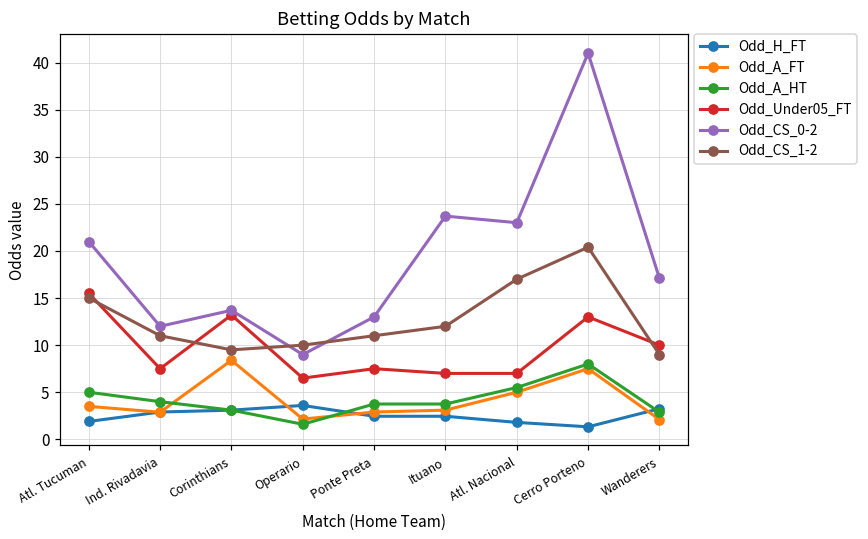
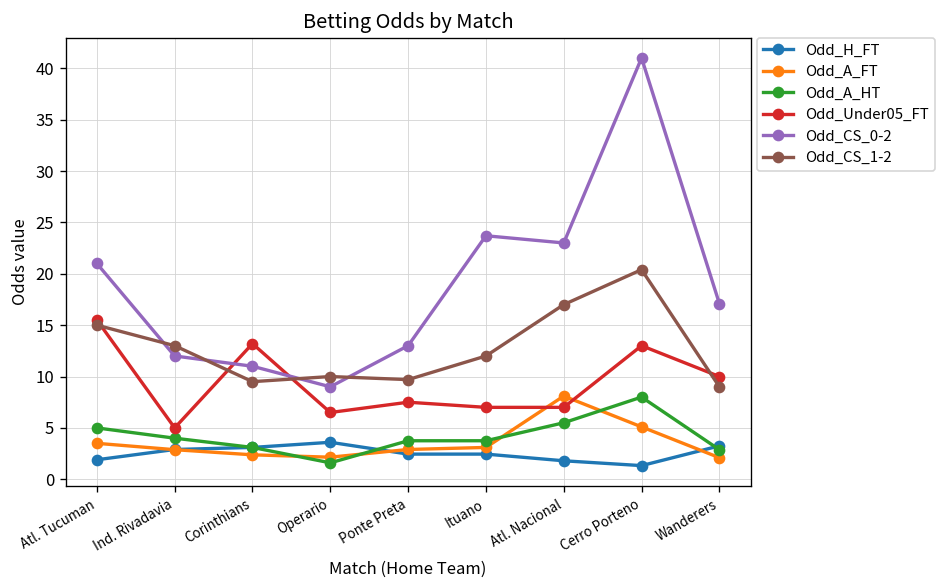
Odd_Under05_FT, Ind. Rivadavia: 8 -> 5
Odd_CS_1-2, Ind. Rivadavia: 11 -> 13
Odd_A_FT, Corinthians: 8 -> 2
Odd_CS_0-2, Corinthians: 14 -> 11
Odd_CS_1-2, Ponte Preta: 11 -> 10
Odd_A_FT, Atl. Nacional: 5 -> 8
Odd_A_FT, Cerro Porteno: 8 -> 5
